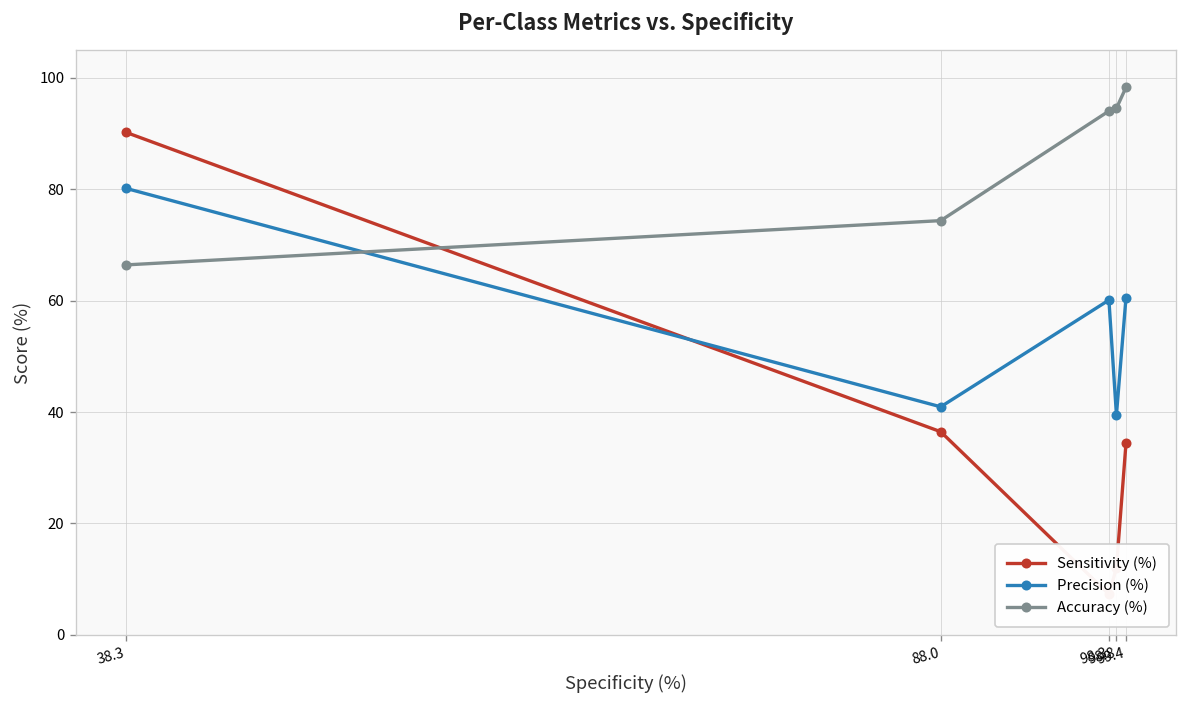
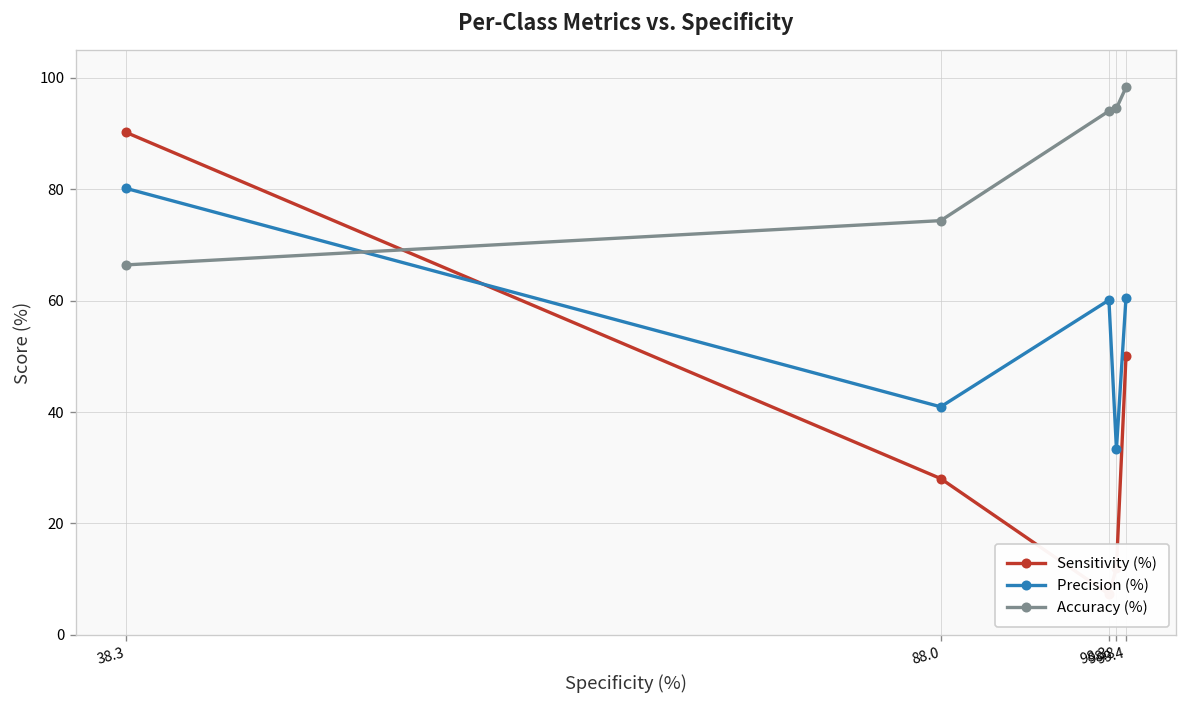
Sensitivity (%), 88.0: 36 -> 28
Precision (%), 98.8: 39 -> 33
Sensitivity (%), 99.4: 34 -> 50
